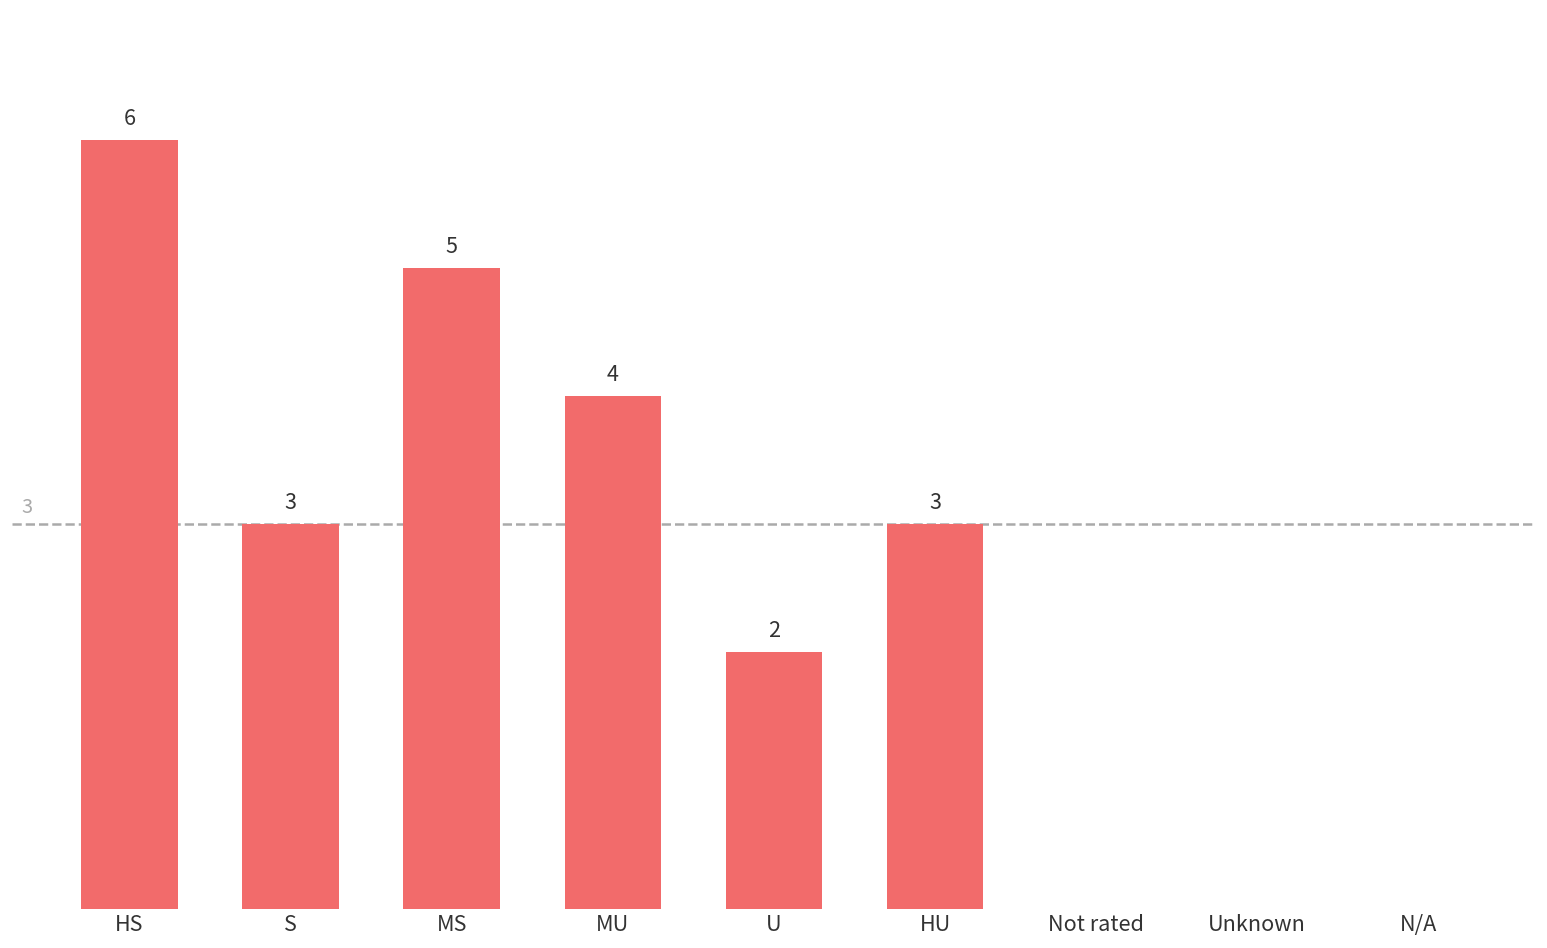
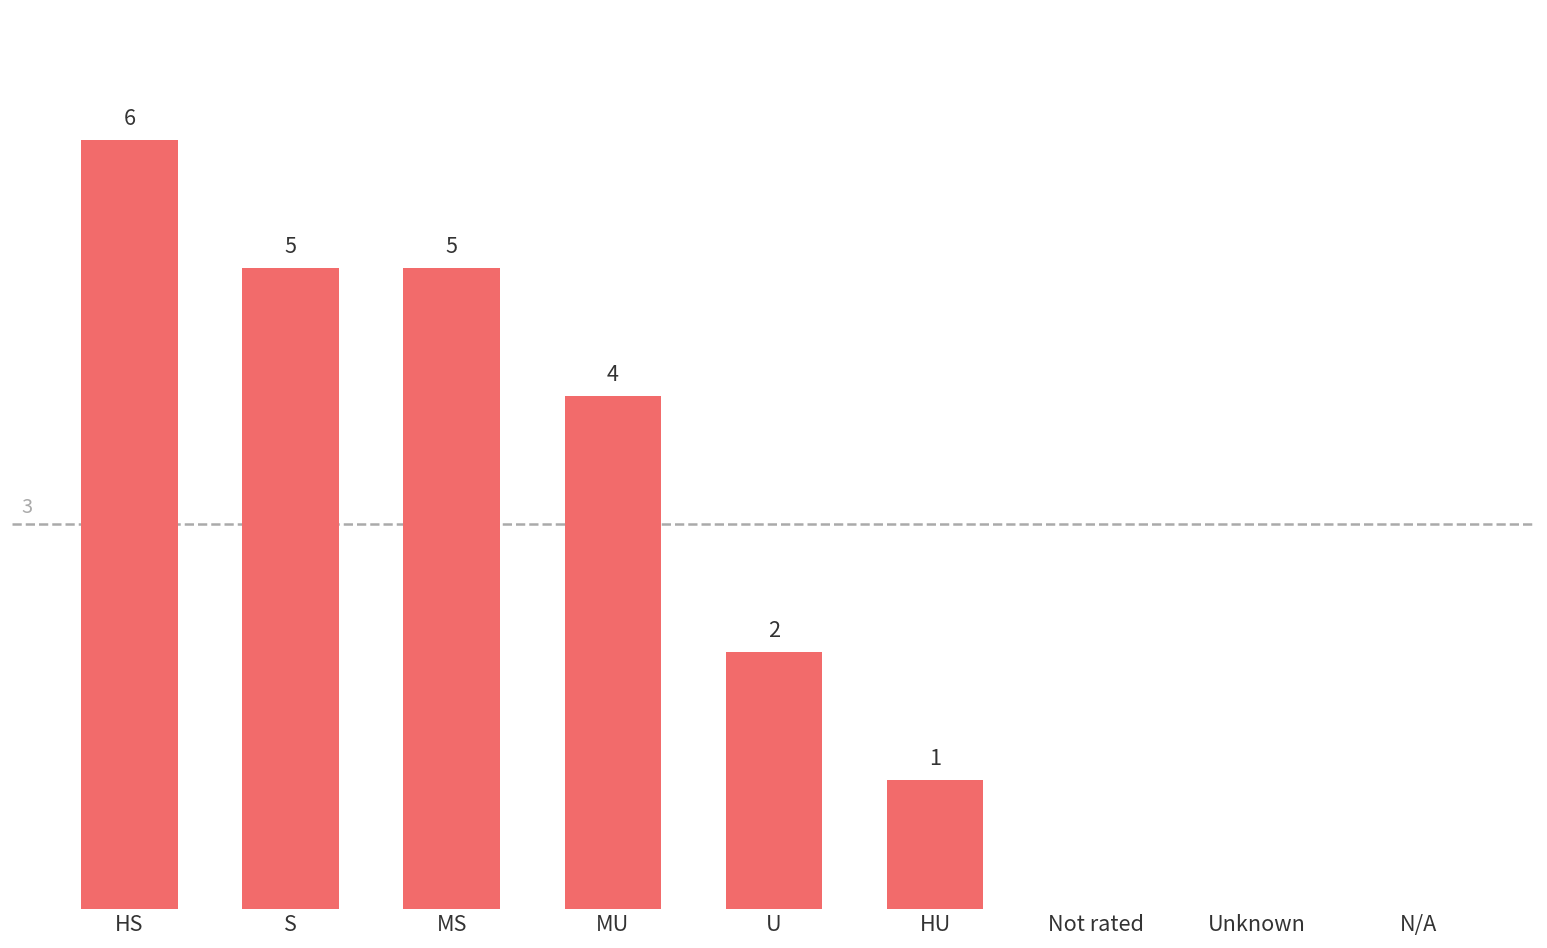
S: 3 -> 5
HU: 3 -> 1
